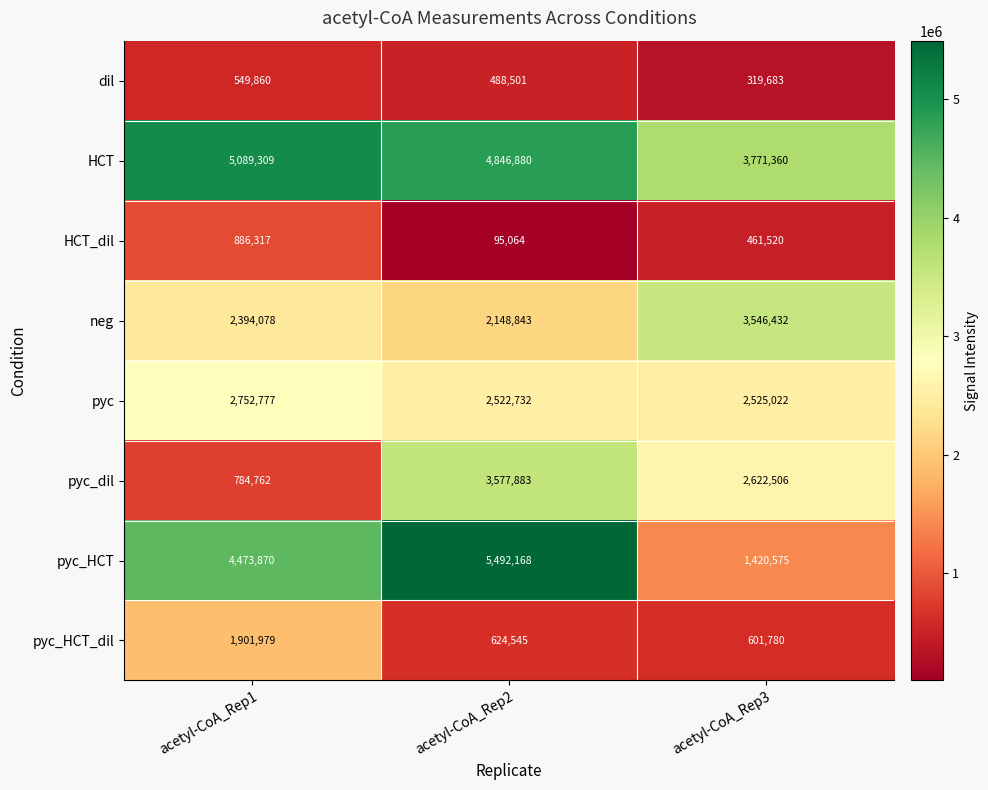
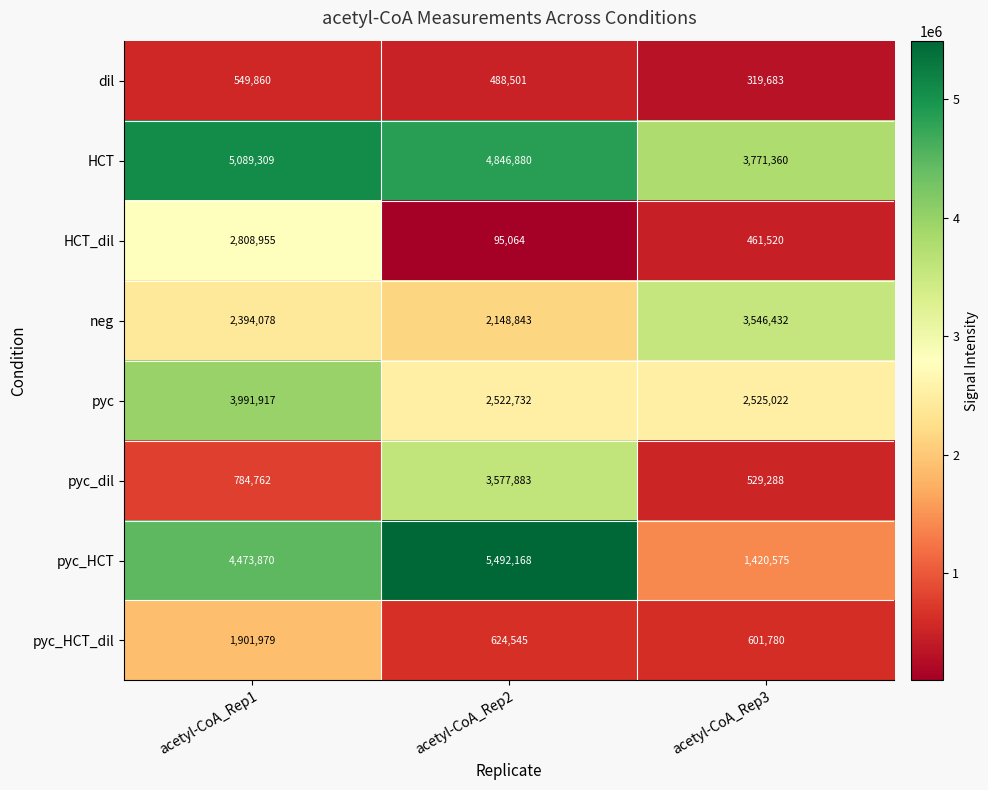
HCT_dil, acetyl-CoA_Rep1: 886,317 -> 2,808,955
pyc, acetyl-CoA_Rep1: 2,752,777 -> 3,991,917
pyc_dil, acetyl-CoA_Rep3: 2,622,506 -> 529,288
